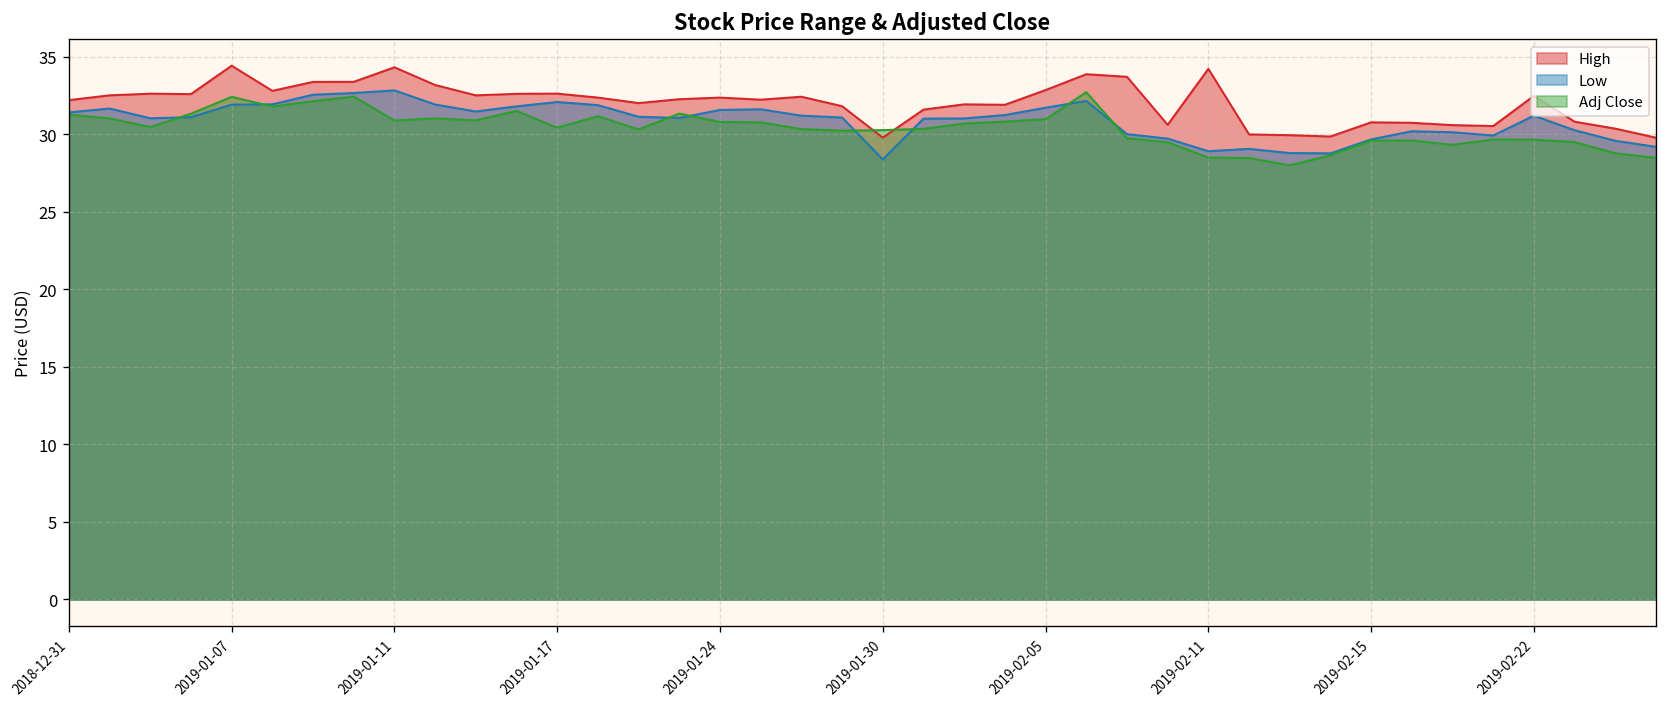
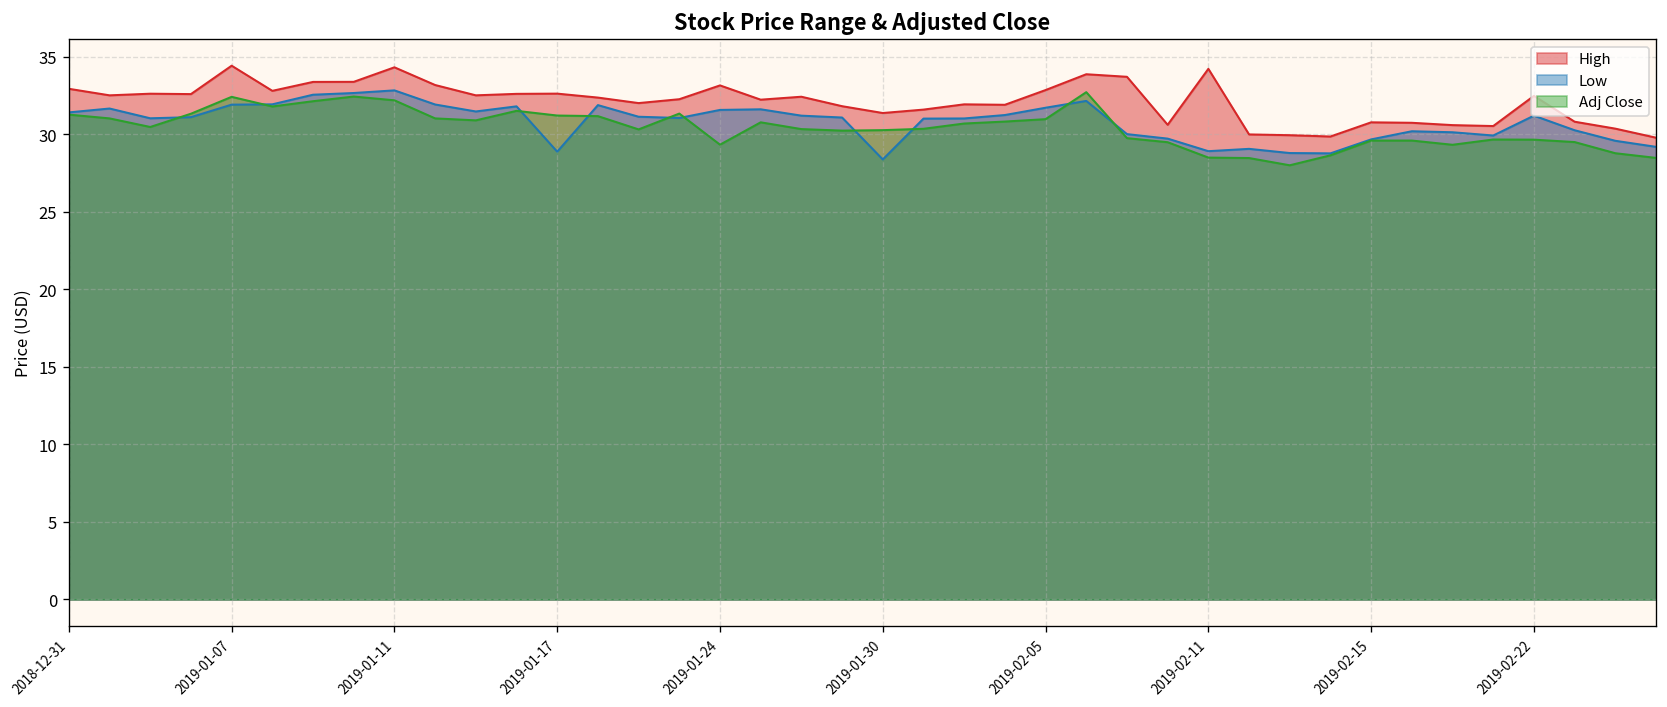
High, 2018-12-31: 32.2 -> 32.9
Adj Close, 2019-01-11: 30.9 -> 32.2
Low, 2019-01-17: 32.1 -> 28.9
Adj Close, 2019-01-17: 30.4 -> 31.2
High, 2019-01-24: 32.4 -> 33.1
Adj Close, 2019-01-24: 30.8 -> 29.3
High, 2019-01-30: 29.8 -> 31.4
